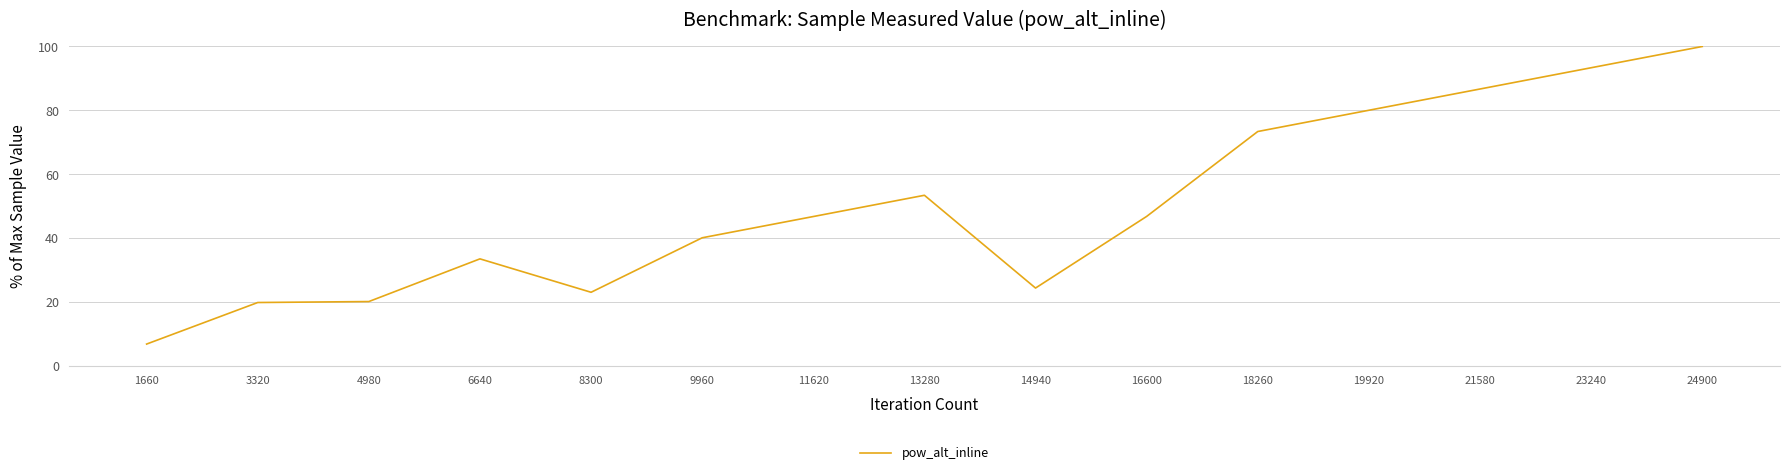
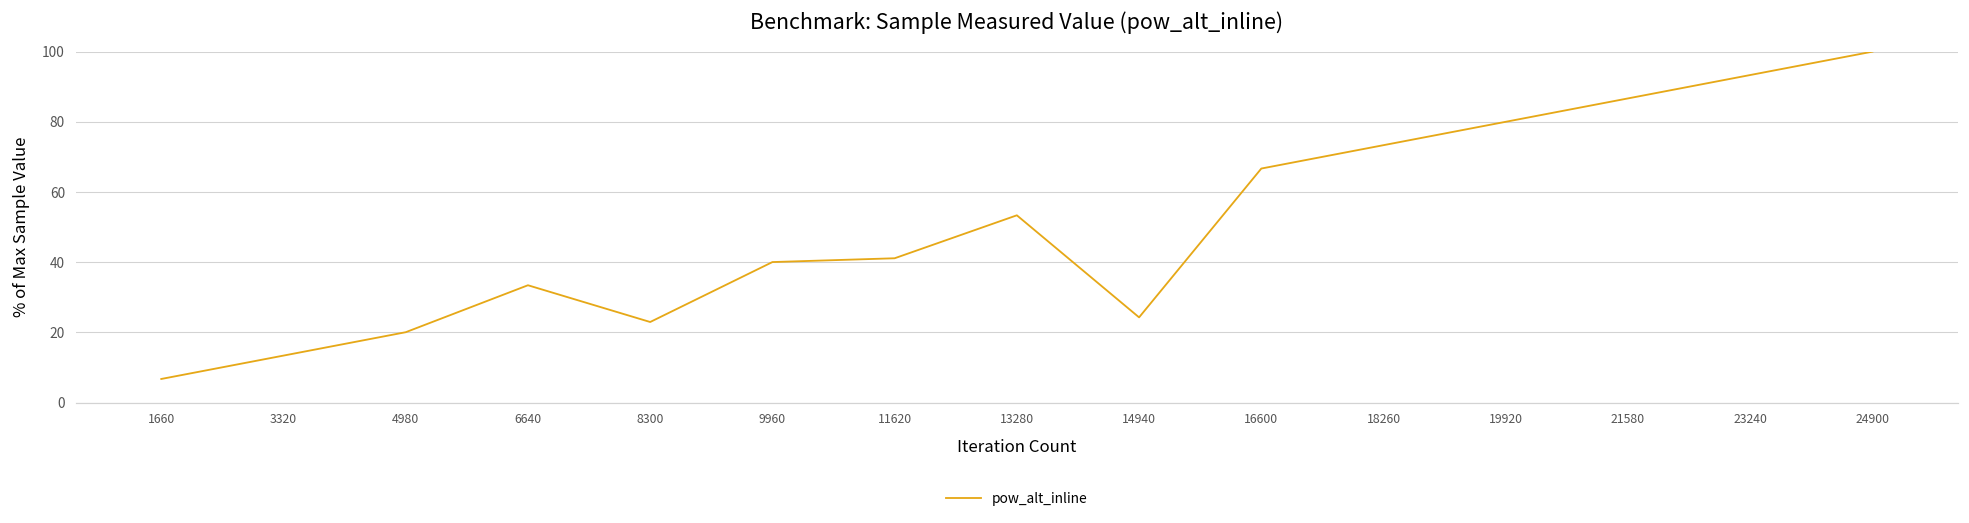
3320: 20 -> 13
11620: 47 -> 41
16600: 47 -> 67
